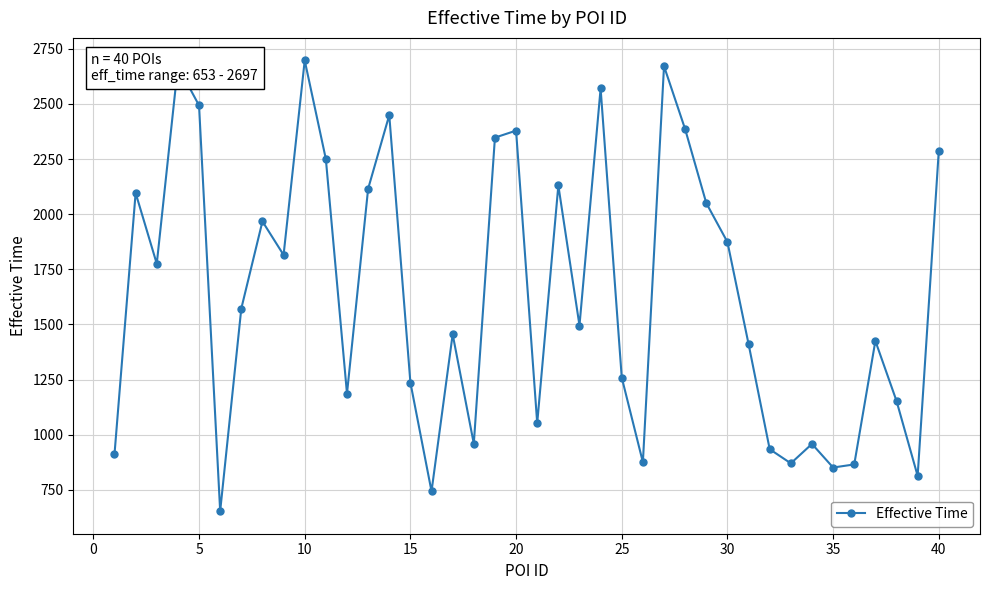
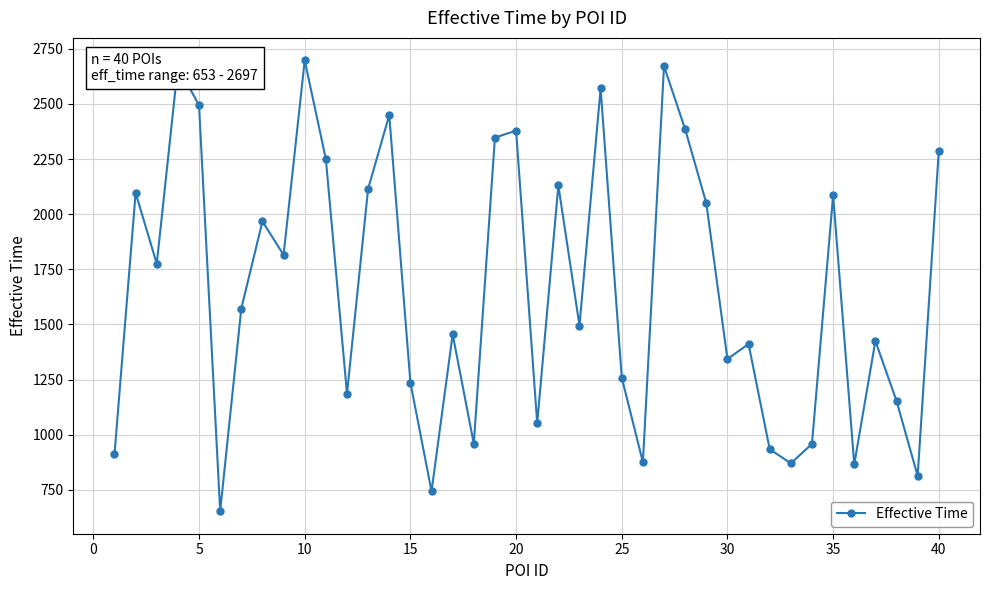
30: 1870 -> 1340
35: 850 -> 2090
